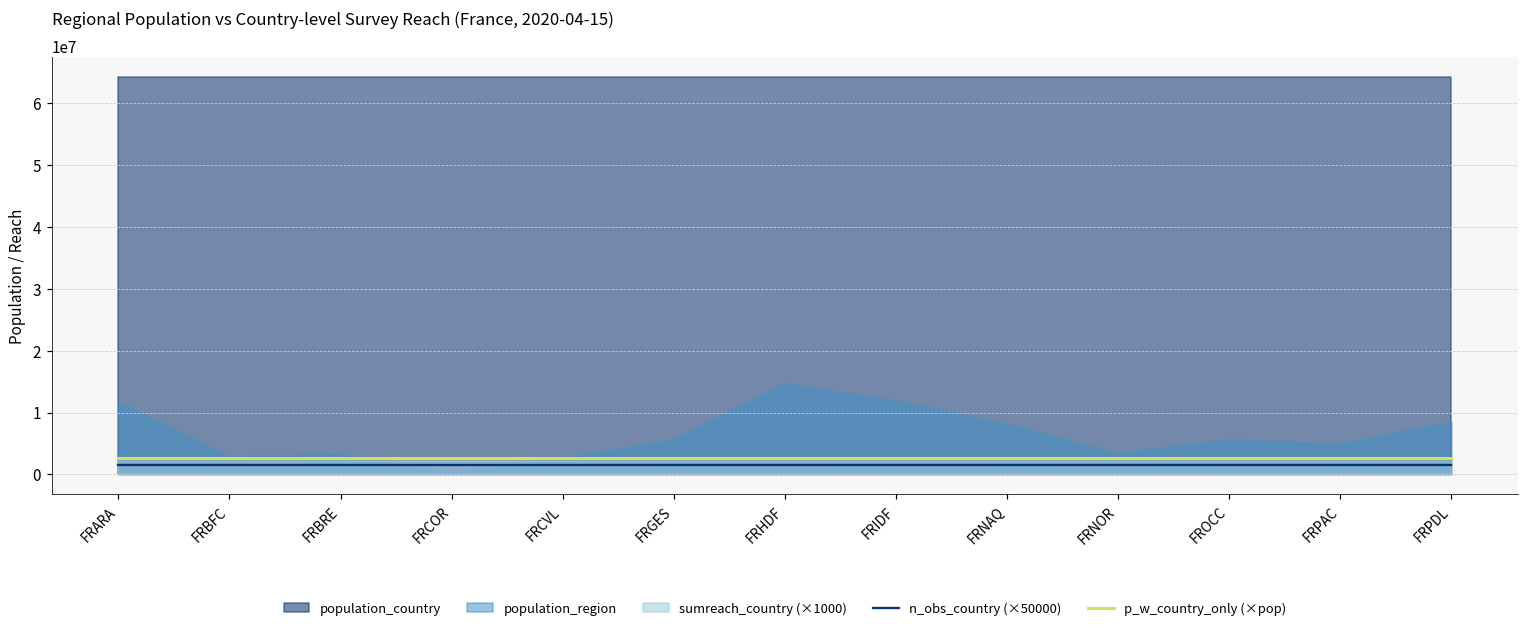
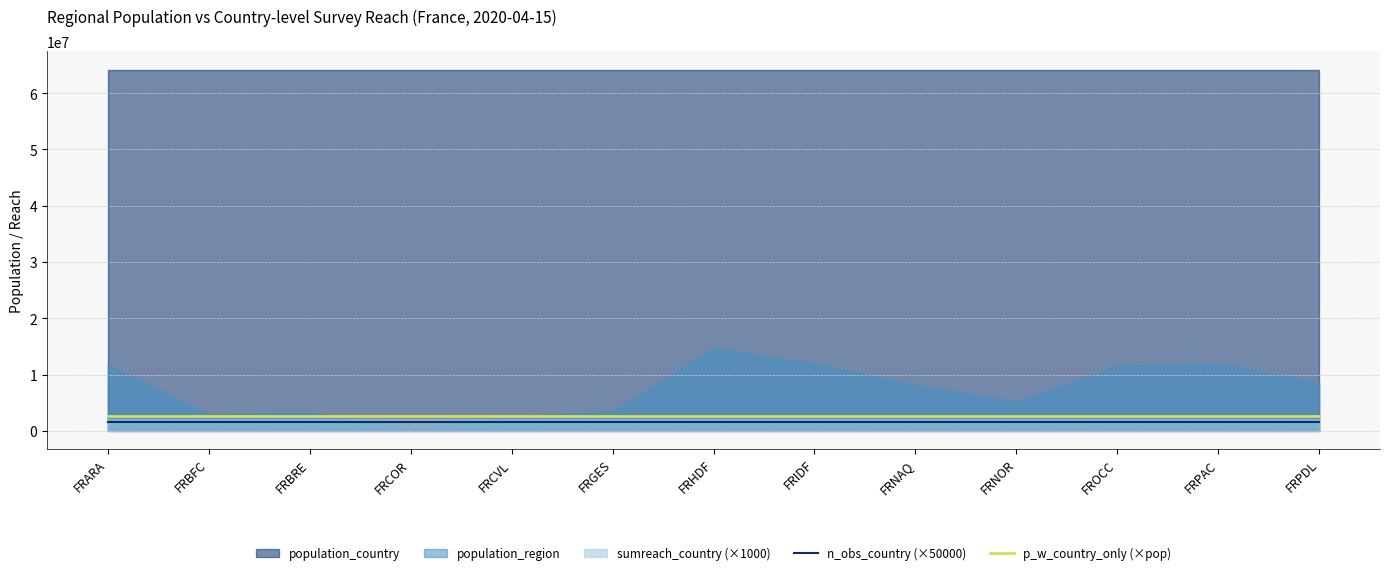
population_region, FRGES: 6000000 -> 3000000
population_region, FRNOR: 3000000 -> 5000000
population_region, FROCC: 6000000 -> 12000000
population_region, FRPAC: 5000000 -> 12000000
